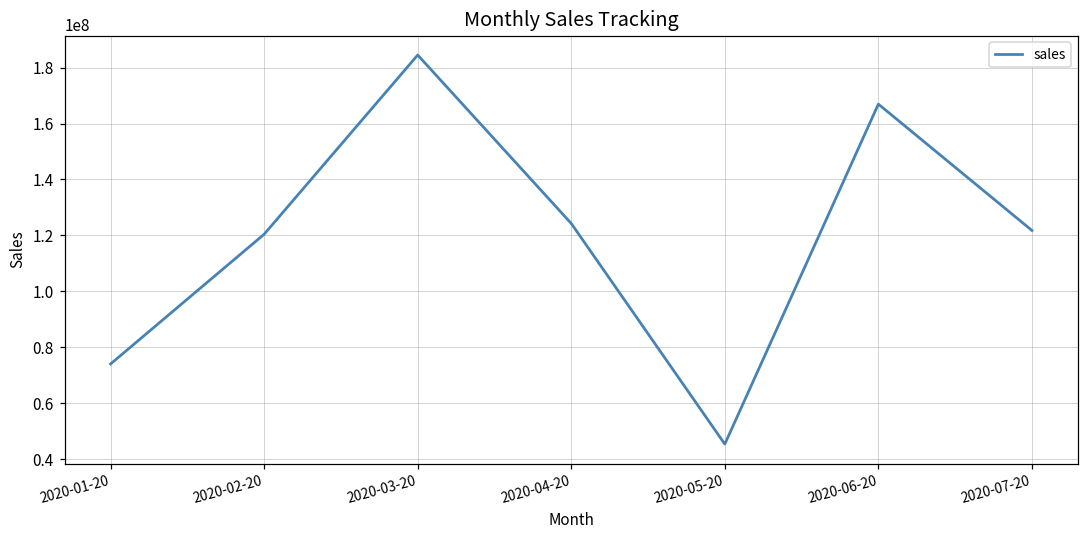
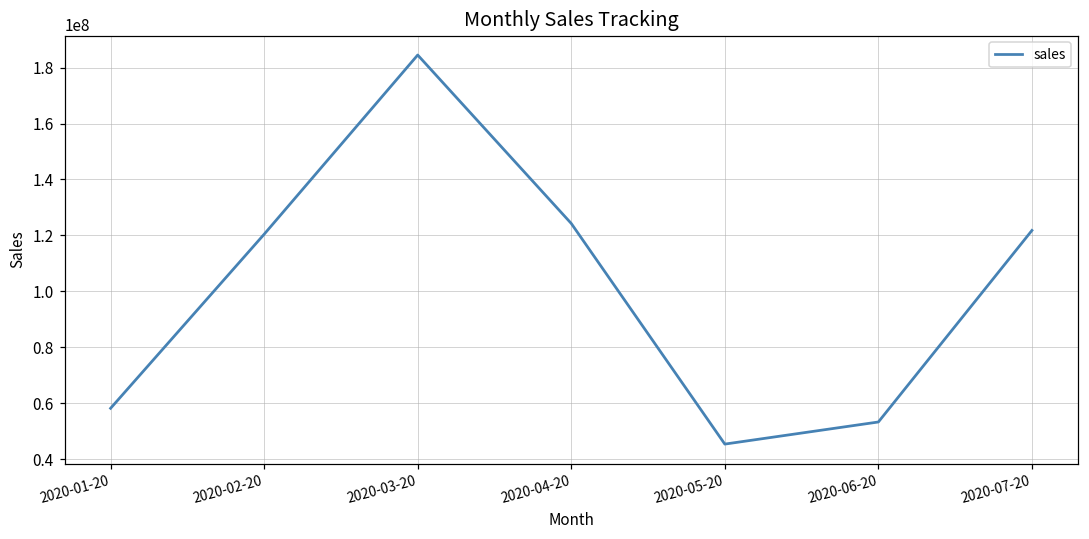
2020-01-20: 74000000 -> 58000000
2020-06-20: 167000000 -> 53000000
